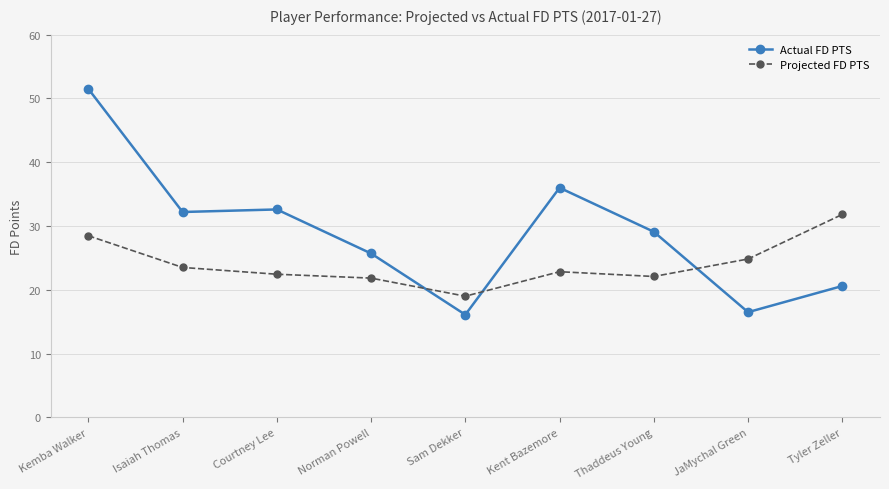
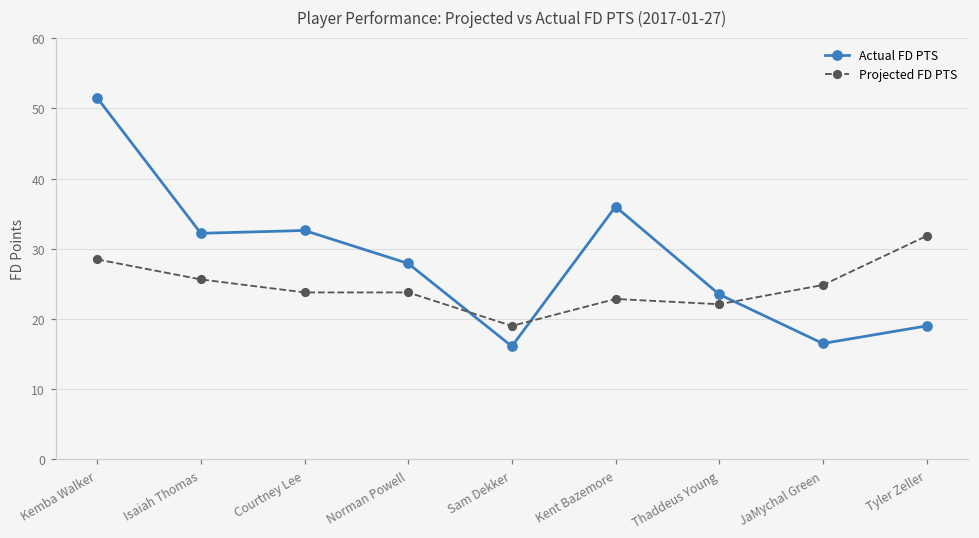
Projected FD PTS, Isaiah Thomas: 24 -> 26
Projected FD PTS, Courtney Lee: 22 -> 24
Actual FD PTS, Norman Powell: 26 -> 28
Projected FD PTS, Norman Powell: 22 -> 24
Actual FD PTS, Thaddeus Young: 29 -> 24
Actual FD PTS, Tyler Zeller: 21 -> 19
